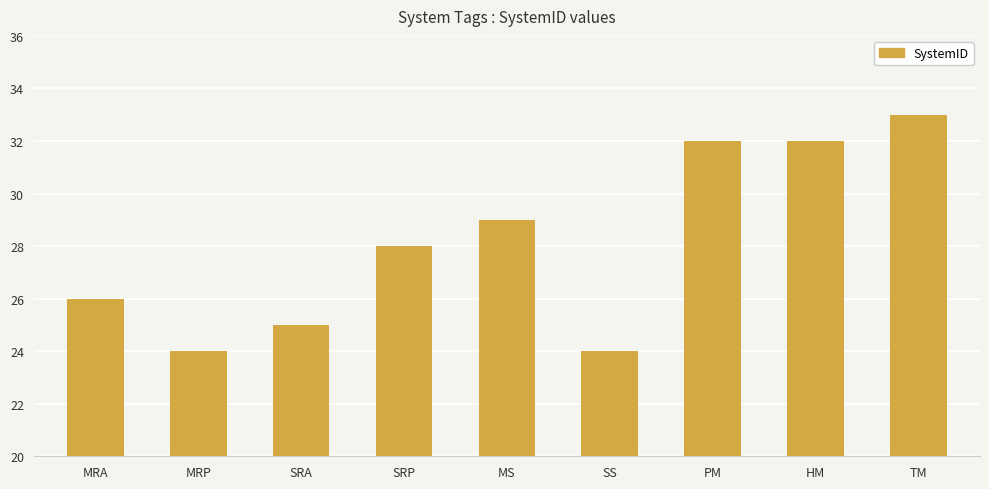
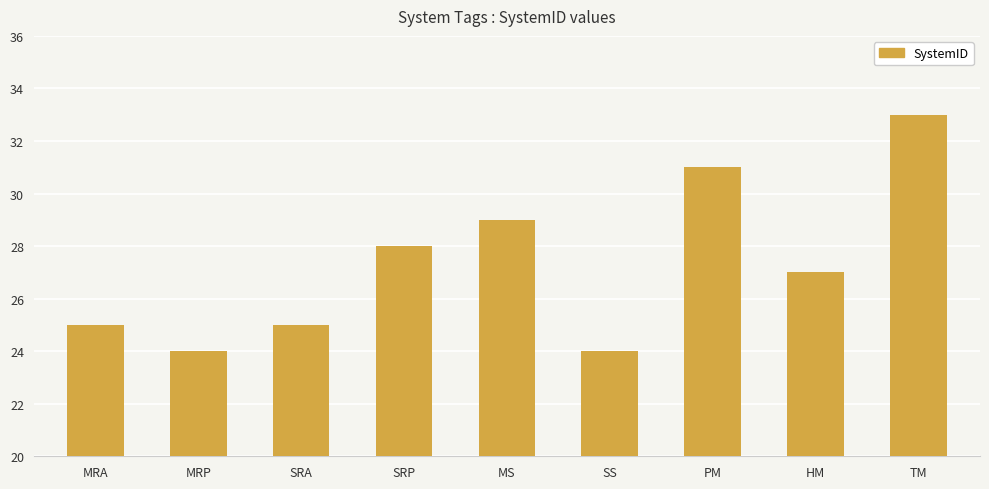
MRA: 26 -> 25
PM: 32 -> 31
HM: 32 -> 27
